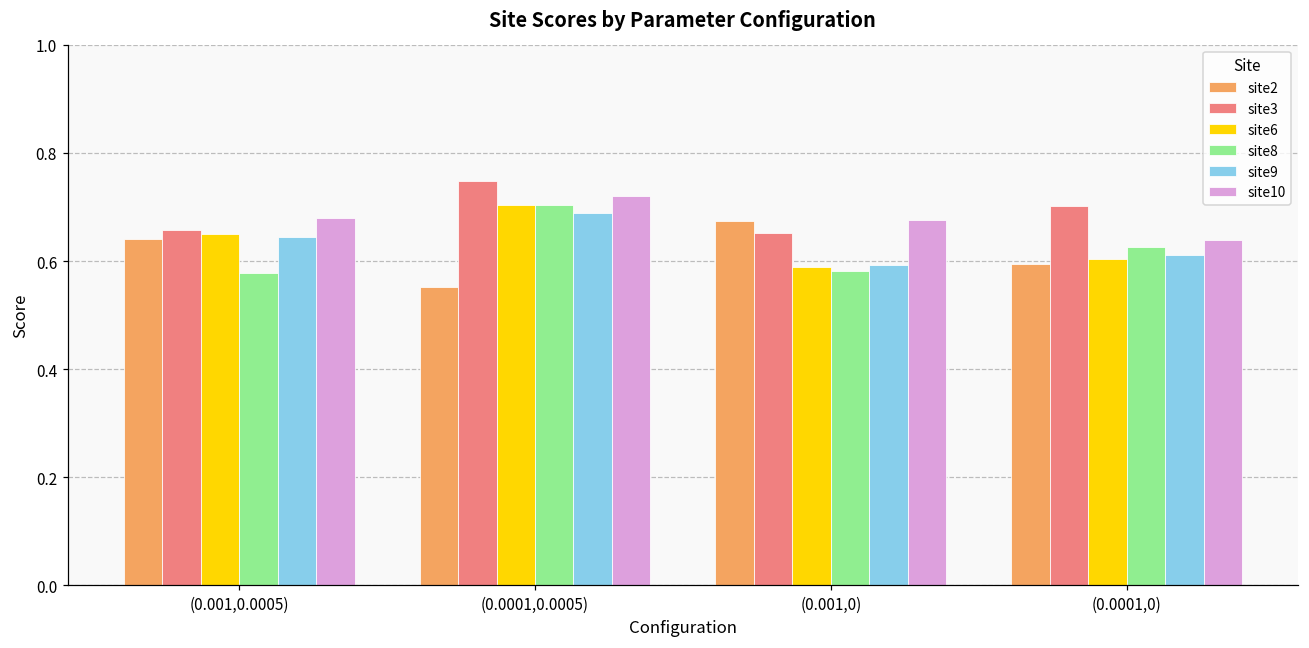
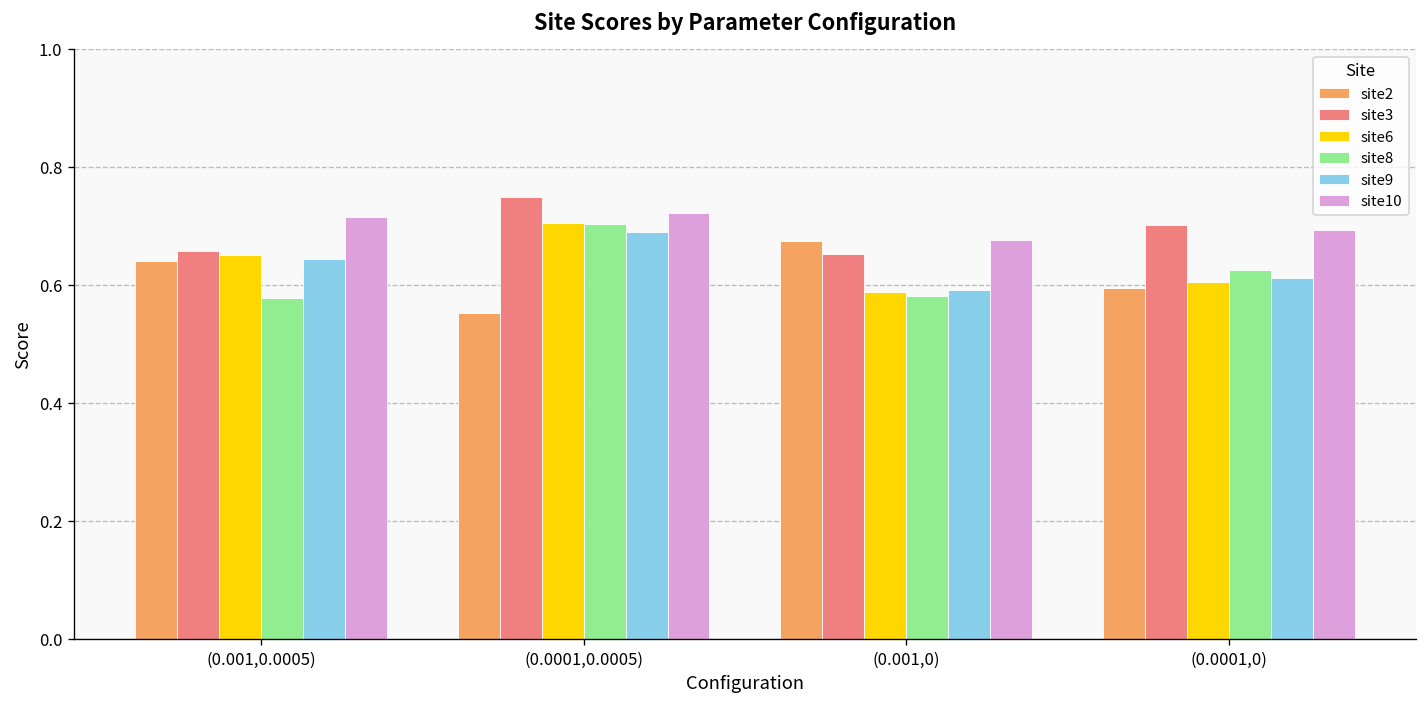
site10, (0.001,0.0005): 0.68 -> 0.71
site10, (0.0001,0): 0.64 -> 0.69
